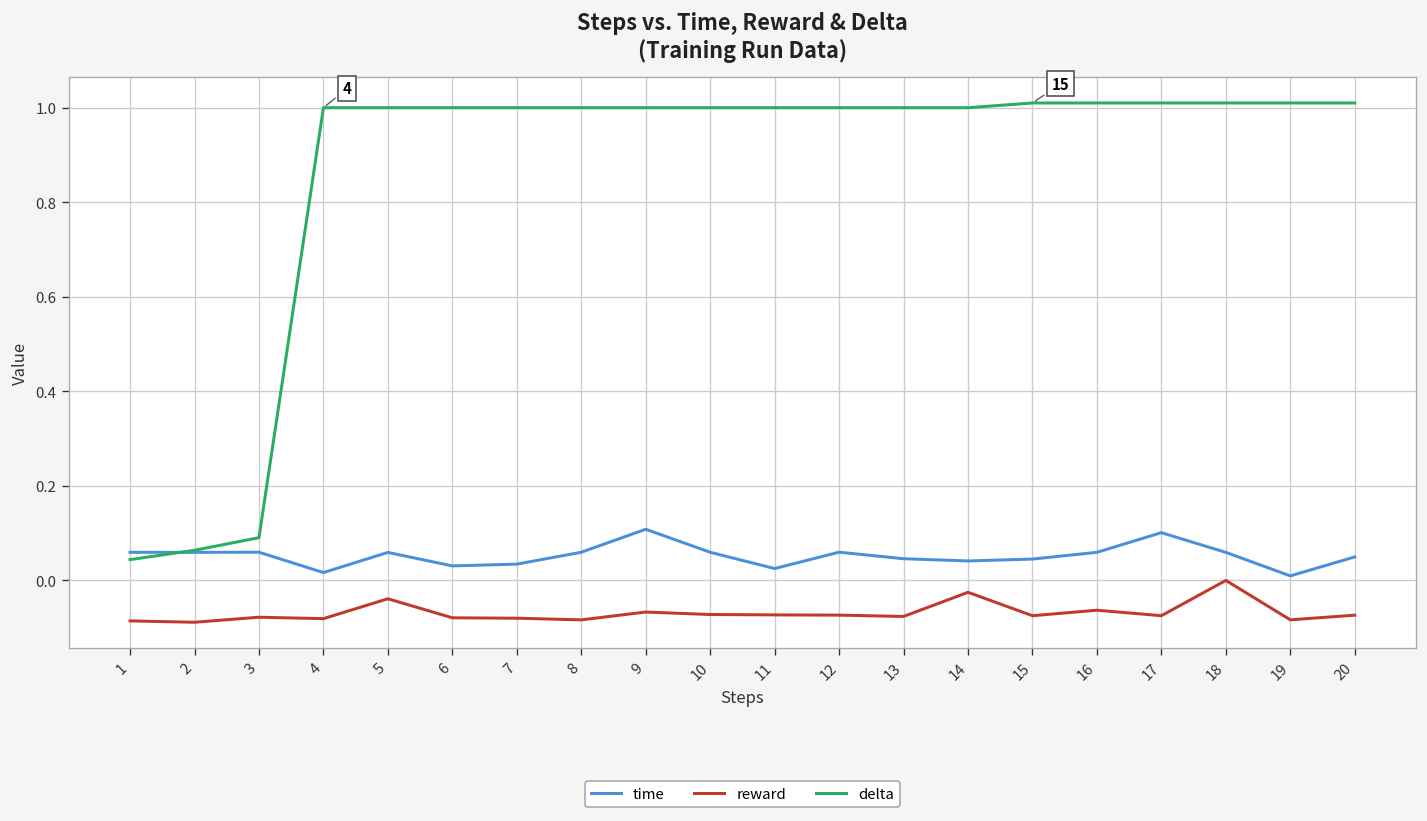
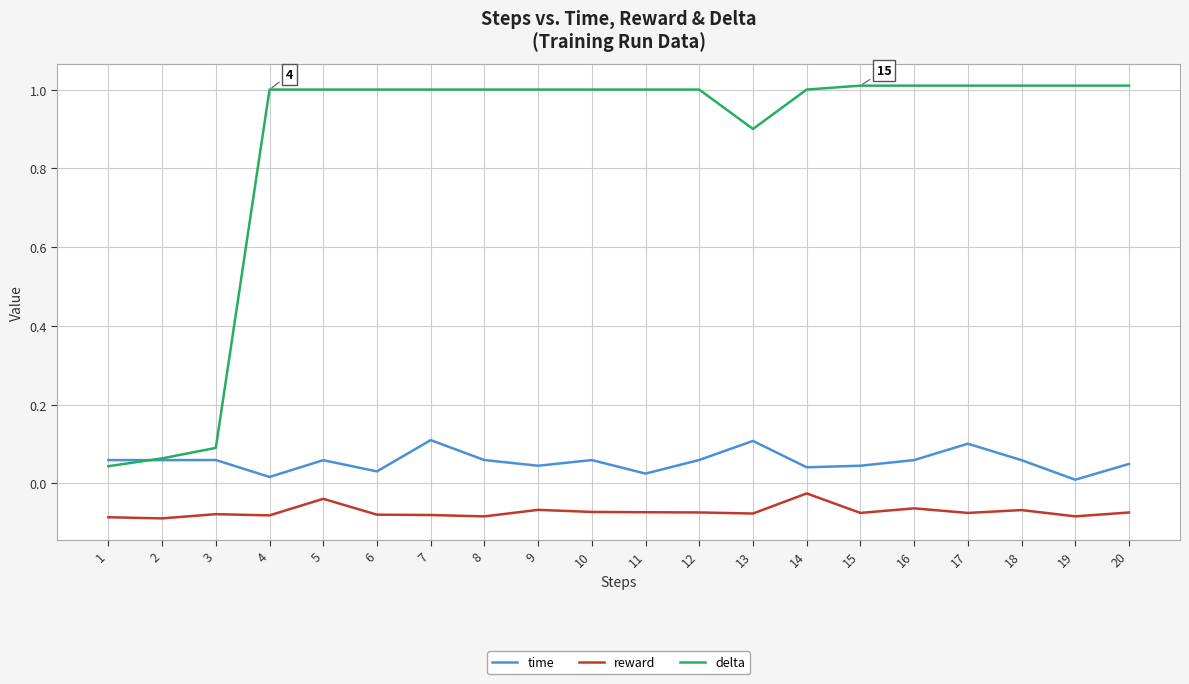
time, 7: 0.03 -> 0.11
time, 9: 0.11 -> 0.04
time, 13: 0.05 -> 0.11
delta, 13: 1.0 -> 0.9
reward, 18: 0.00 -> -0.07
